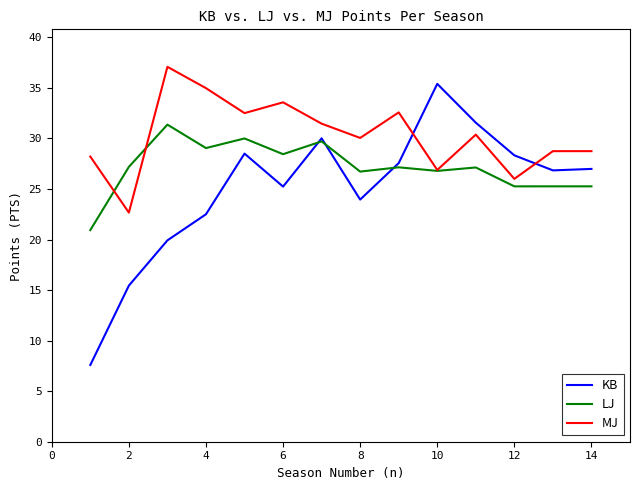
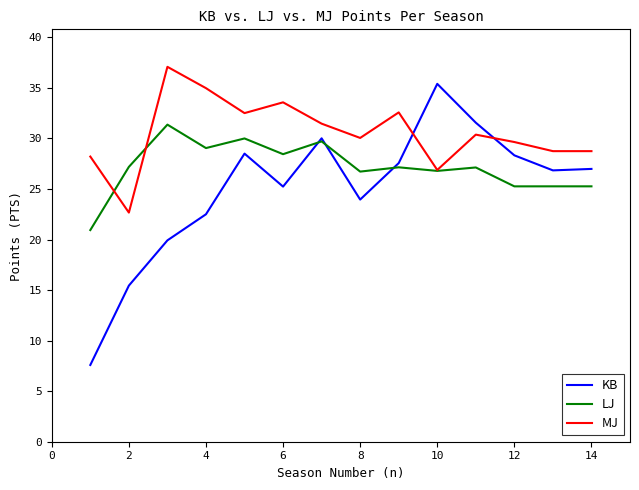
MJ, 12: 26.0 -> 29.6
